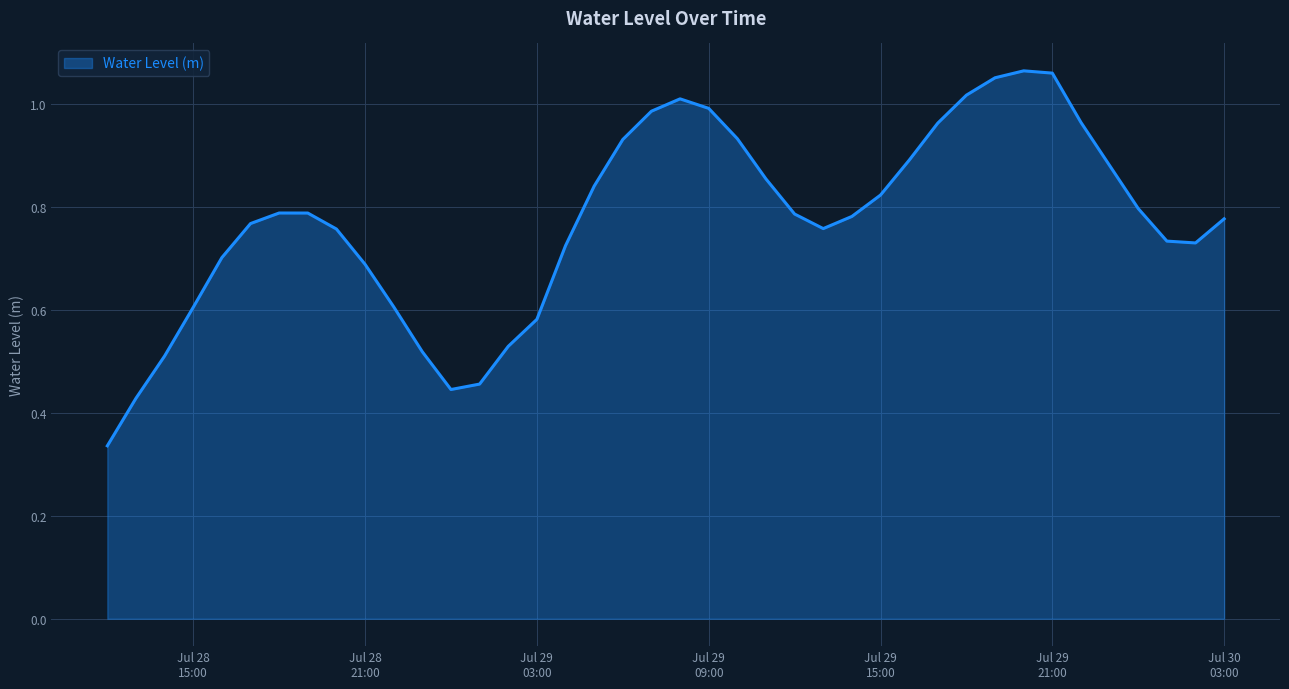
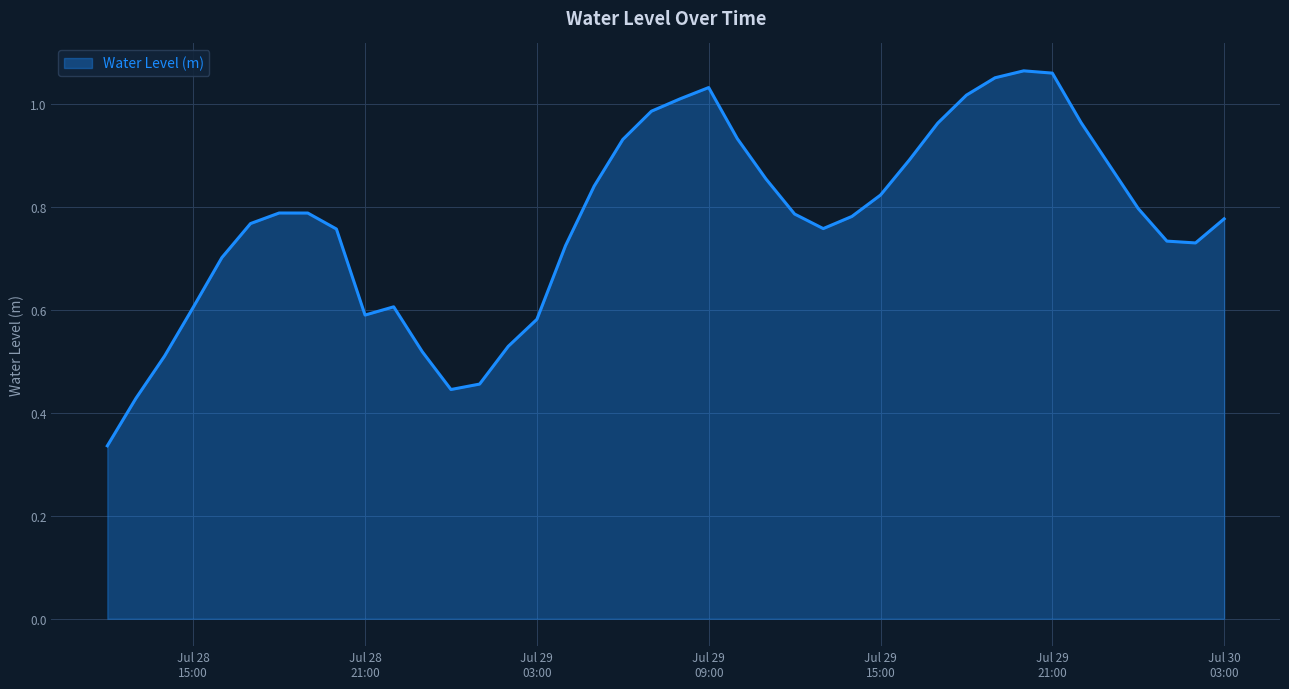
Jul 28 21:00: 0.69 -> 0.59
Jul 29 09:00: 0.99 -> 1.03
